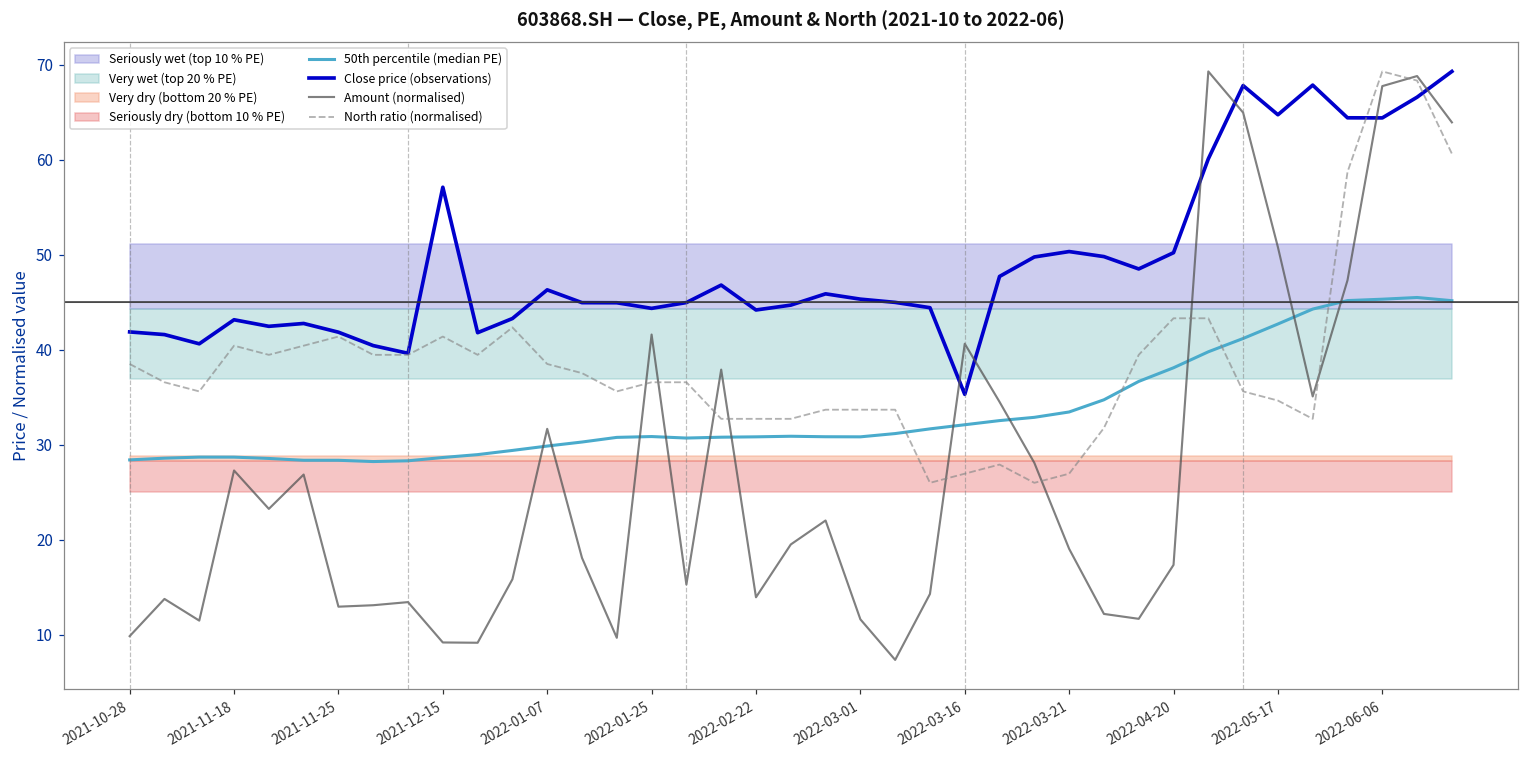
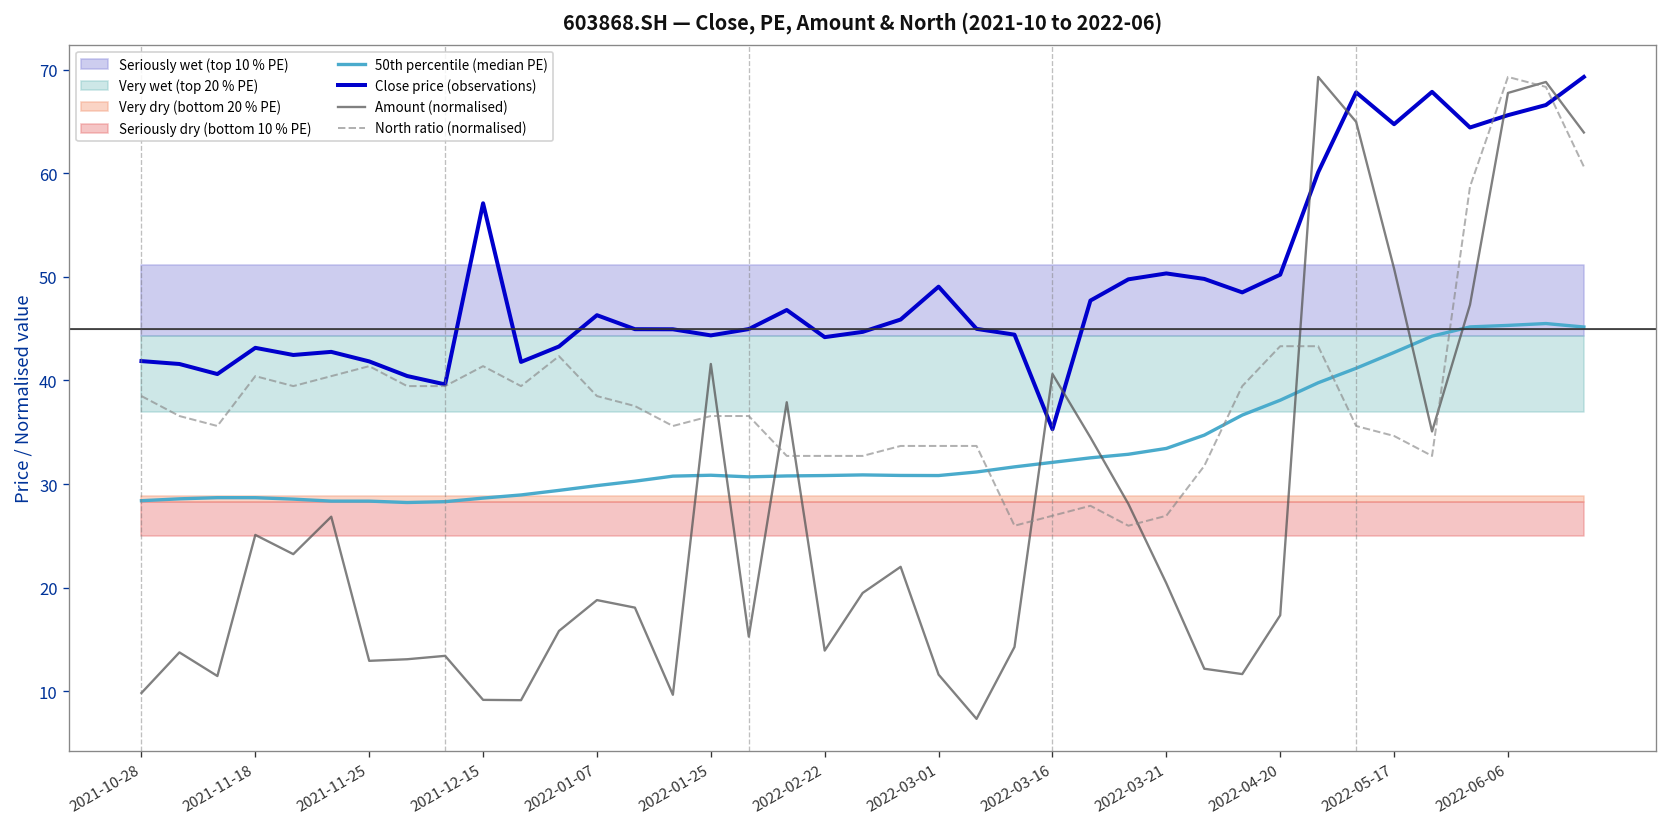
Amount (normalised), 2021-11-18: 27 -> 25
Amount (normalised), 2022-01-07: 32 -> 19
Close price (observations), 2022-03-01: 45 -> 49
Amount (normalised), 2022-03-21: 19 -> 20
Close price (observations), 2022-06-06: 64 -> 66
